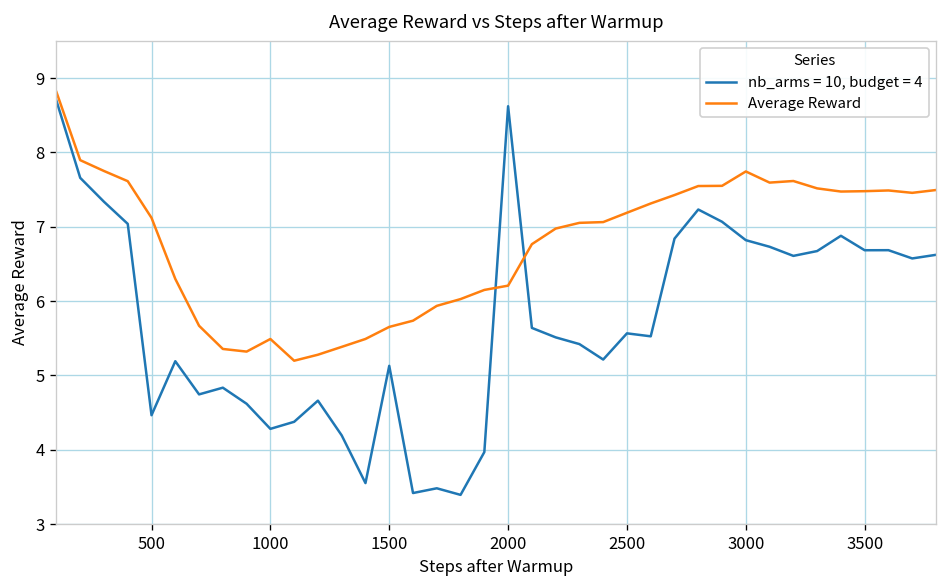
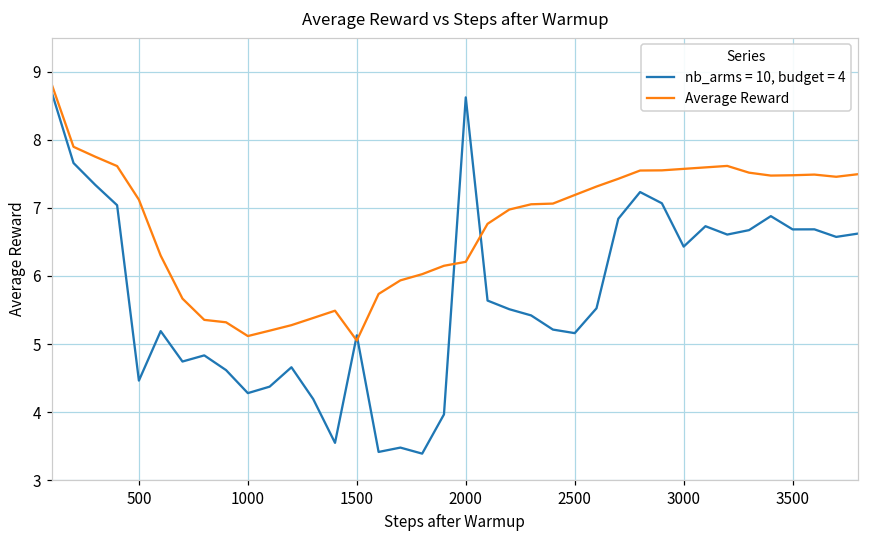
Average Reward, 1000: 5.5 -> 5.1
Average Reward, 1500: 5.7 -> 5.1
nb_arms = 10, budget = 4, 2500: 5.6 -> 5.2
nb_arms = 10, budget = 4, 3000: 6.8 -> 6.4
Average Reward, 3000: 7.7 -> 7.6
